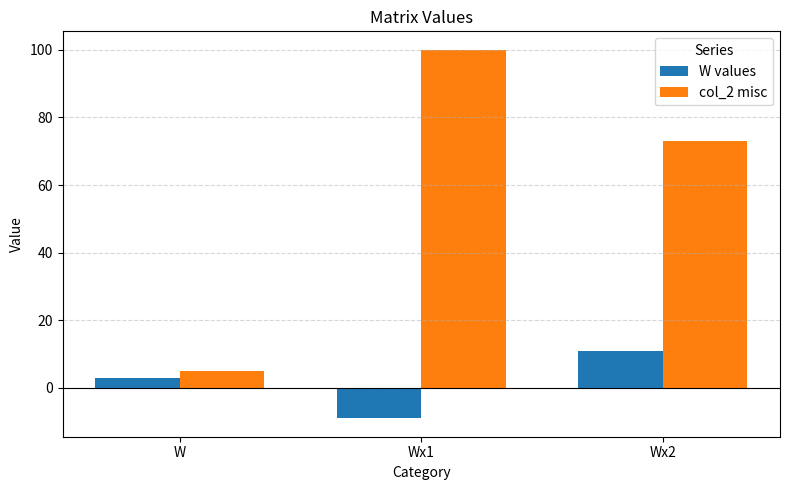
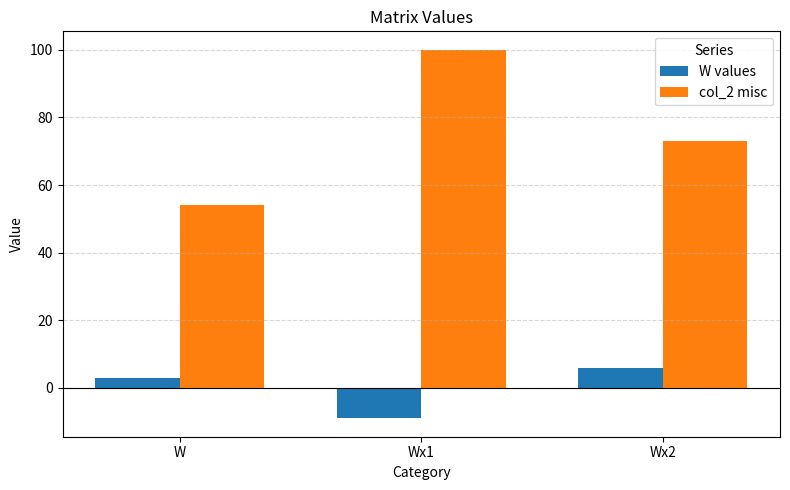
col_2 misc, W: 5 -> 54
W values, Wx2: 11 -> 6
